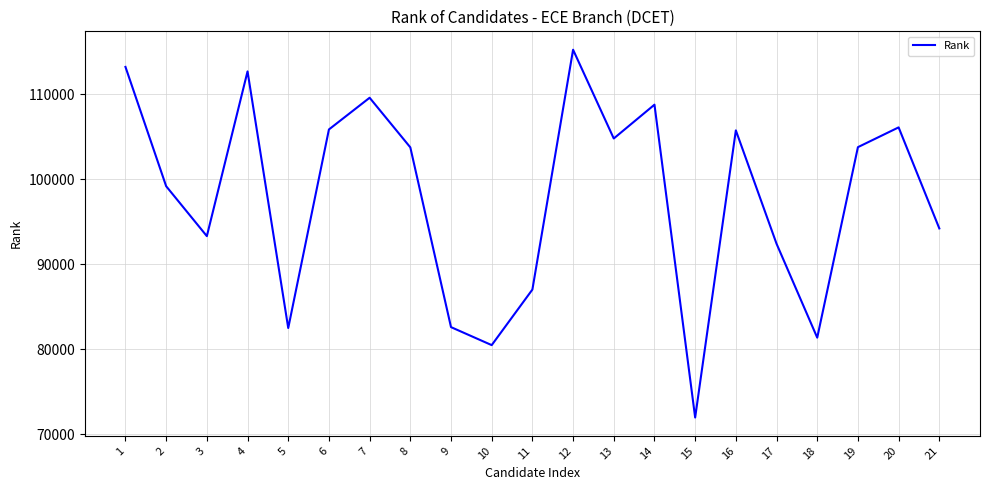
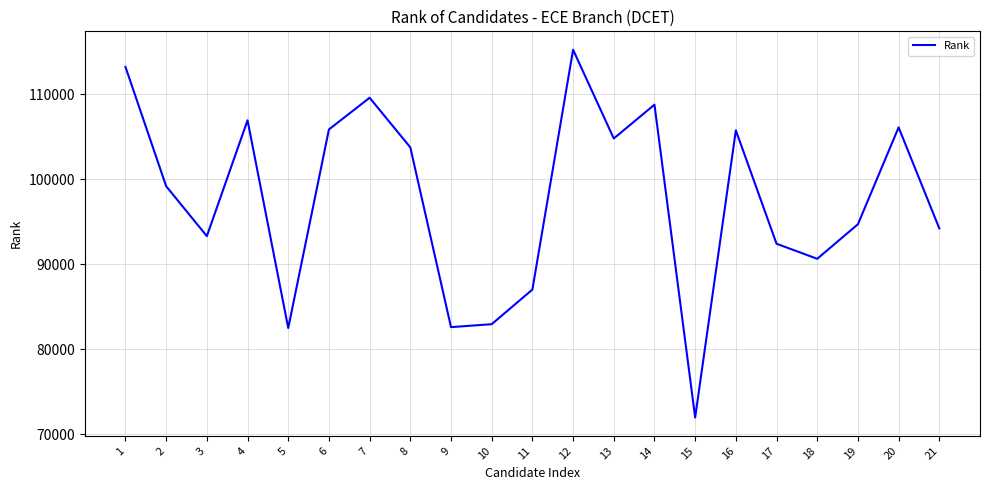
4: 113000 -> 107000
10: 80000 -> 83000
18: 81000 -> 91000
19: 104000 -> 95000
